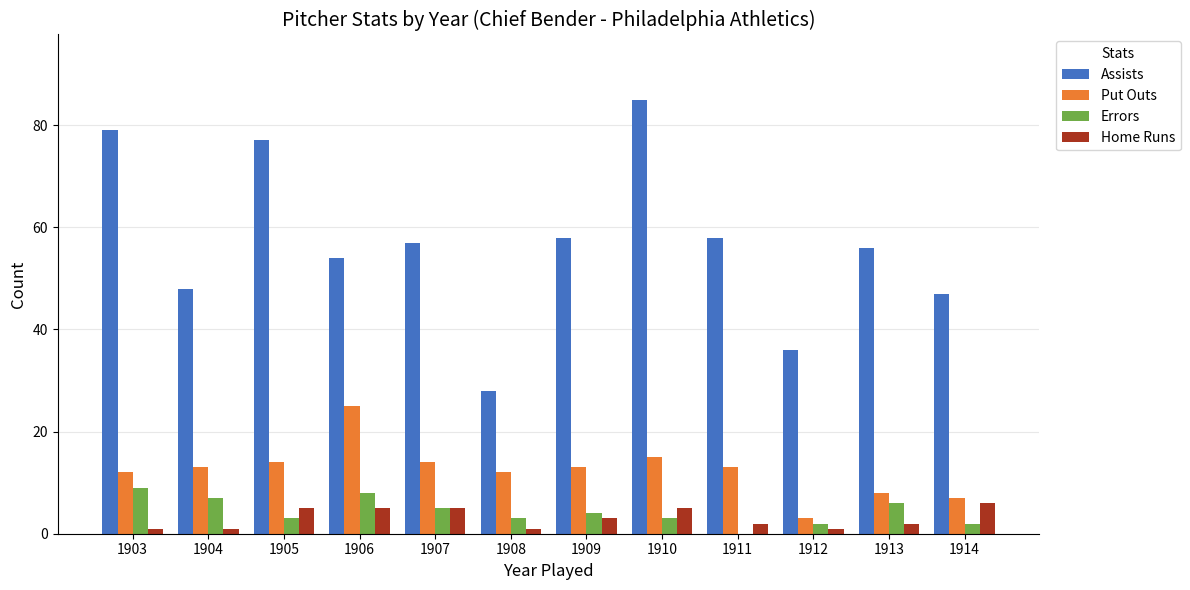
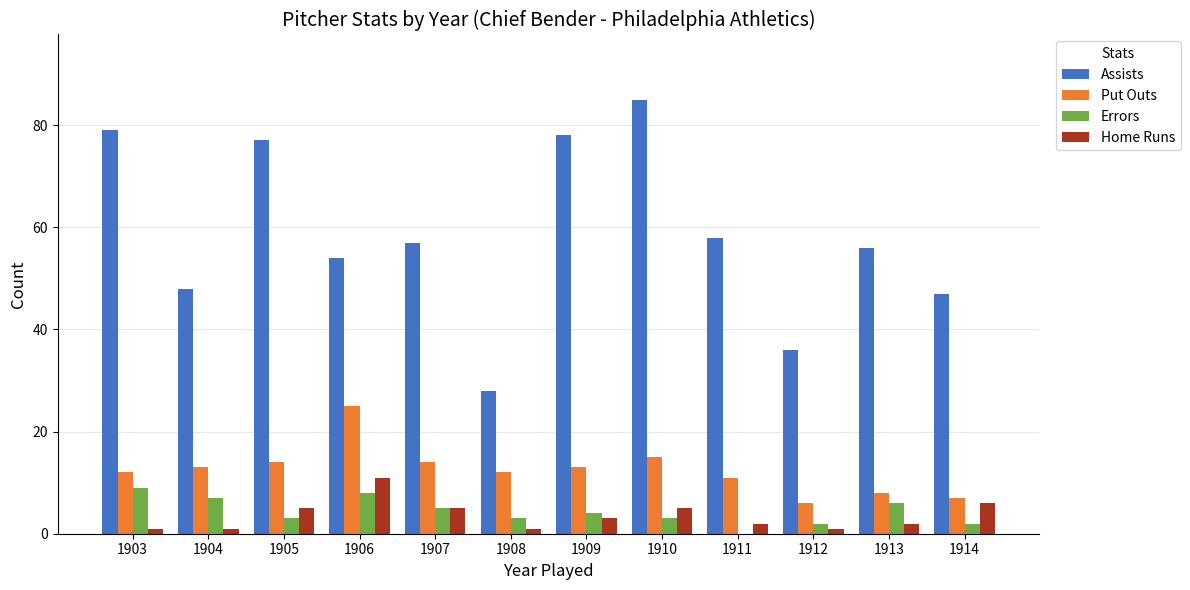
Home Runs, 1906: 5 -> 11
Assists, 1909: 58 -> 78
Put Outs, 1911: 13 -> 11
Put Outs, 1912: 3 -> 6
